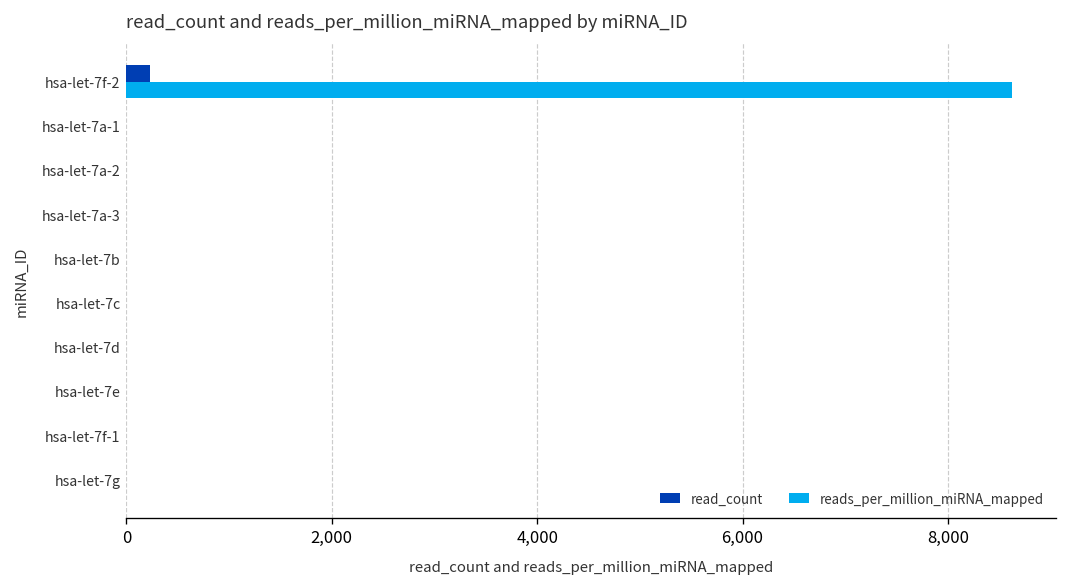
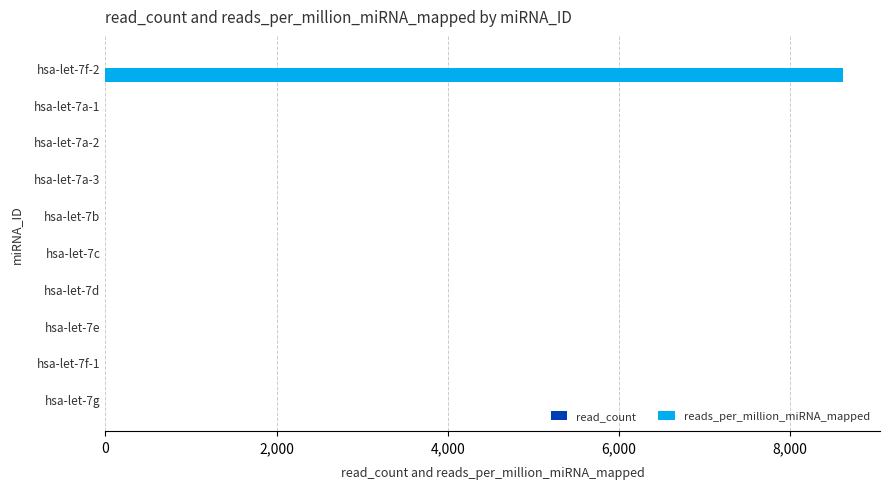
read_count, hsa-let-7f-2: 200 -> 0
